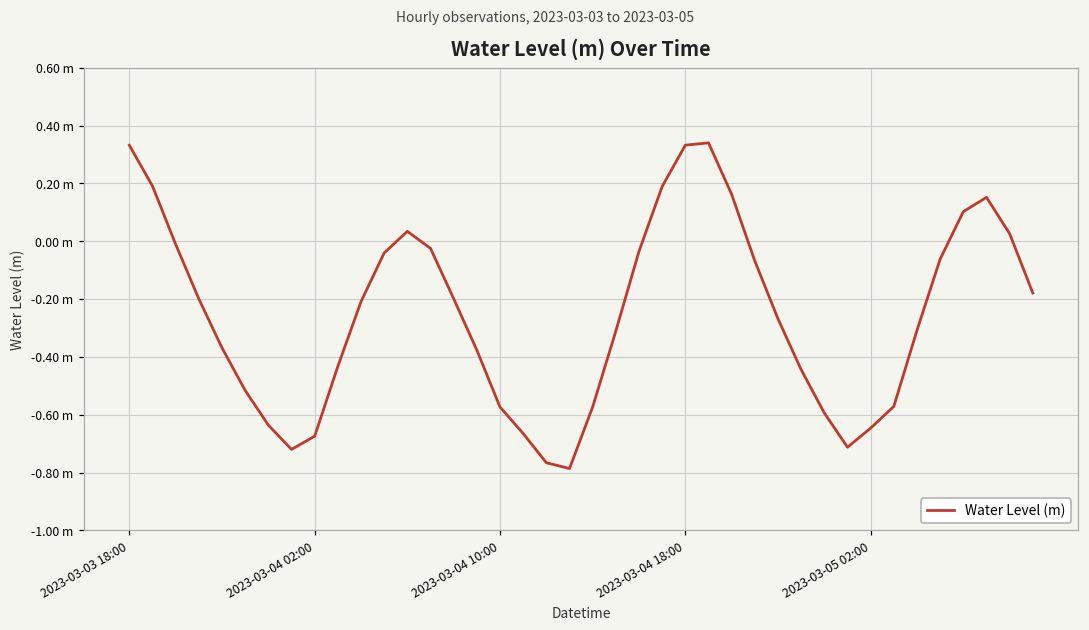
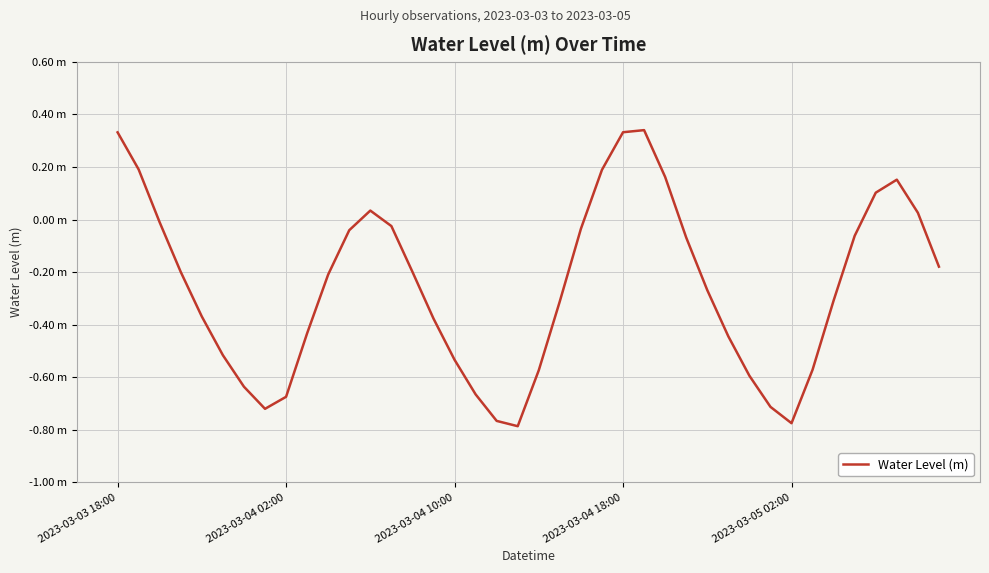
2023-03-04 10:00: -0.57 m -> -0.53 m
2023-03-05 02:00: -0.65 m -> -0.77 m
